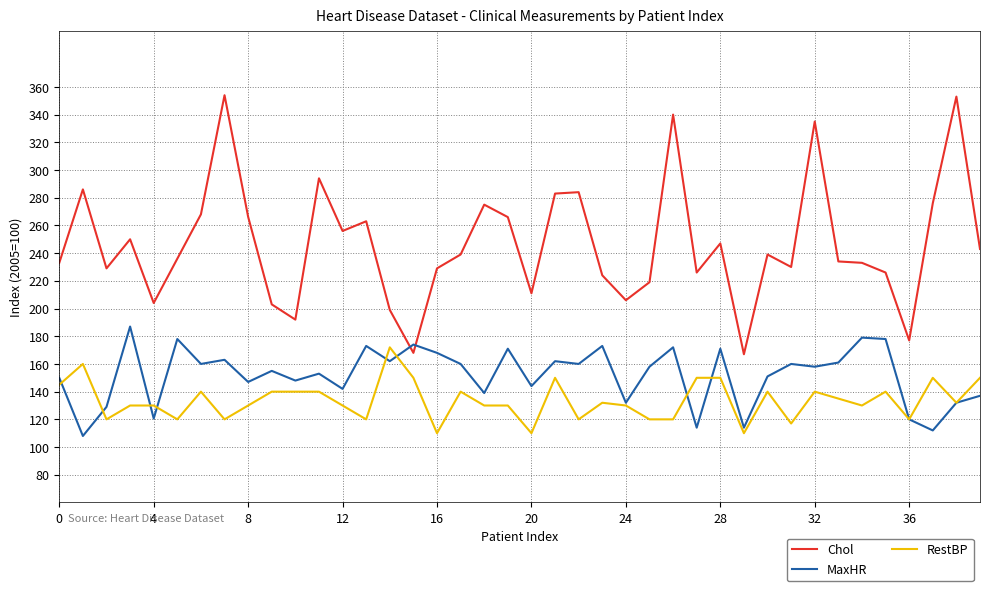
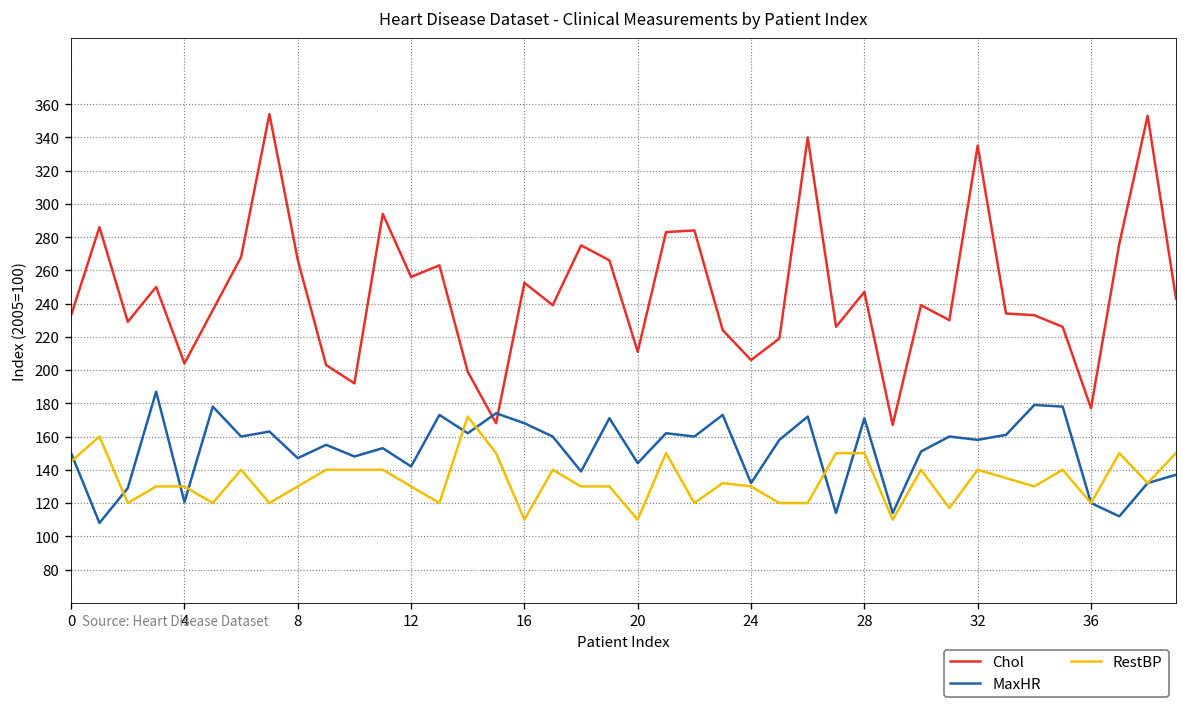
Chol, 16: 229 -> 253
